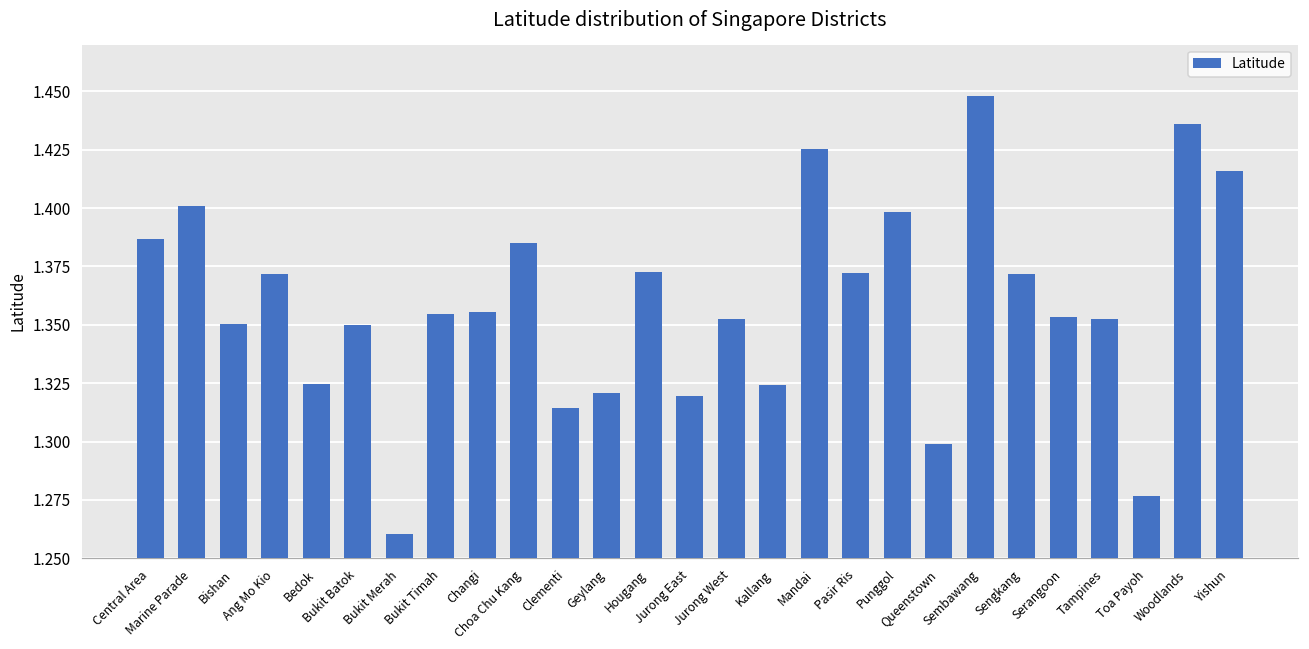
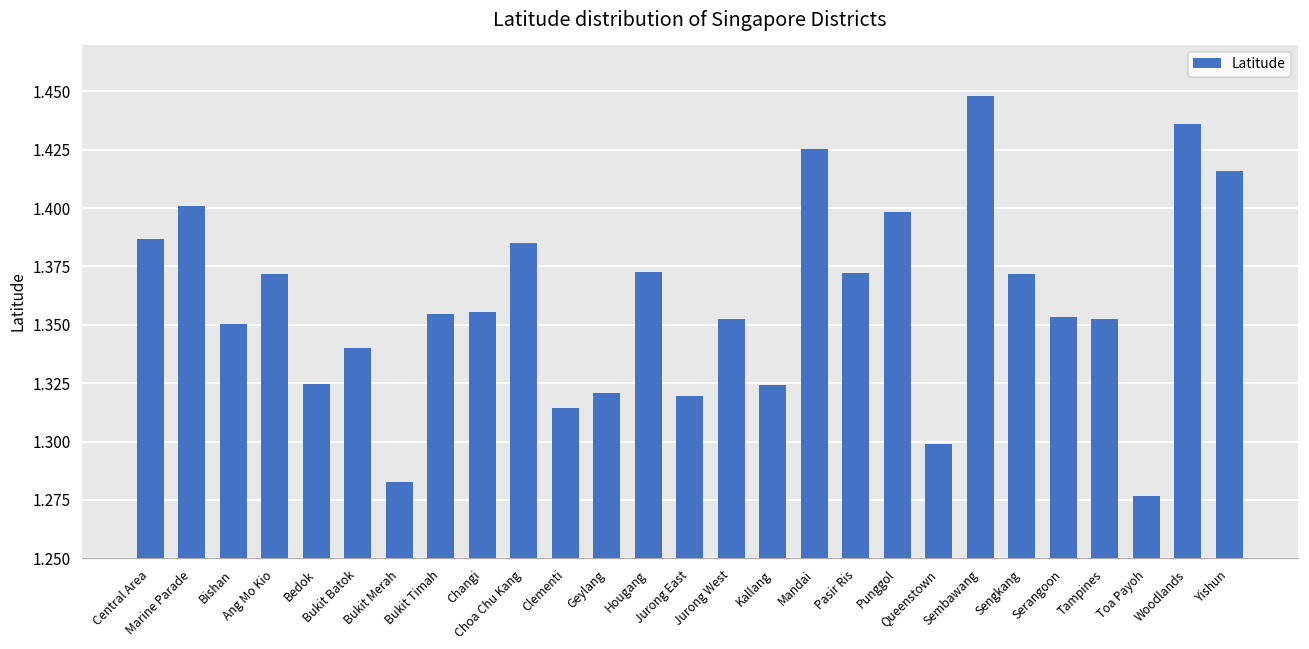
Bukit Batok: 1.35 -> 1.34
Bukit Merah: 1.261 -> 1.283
